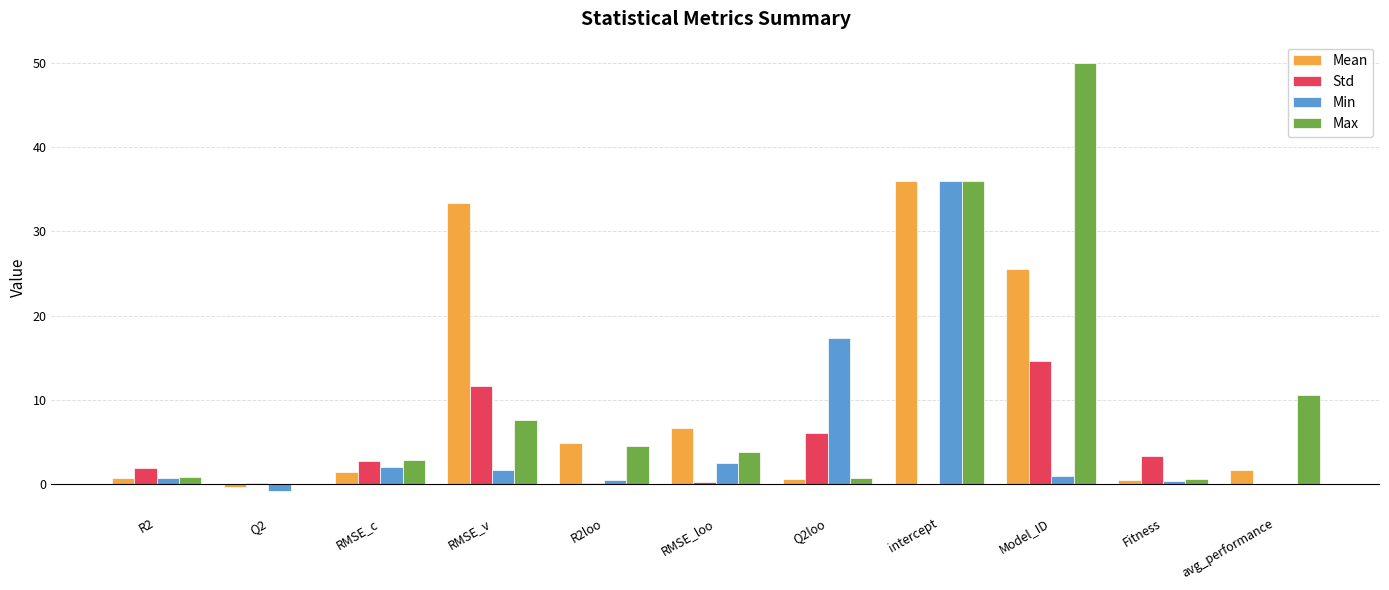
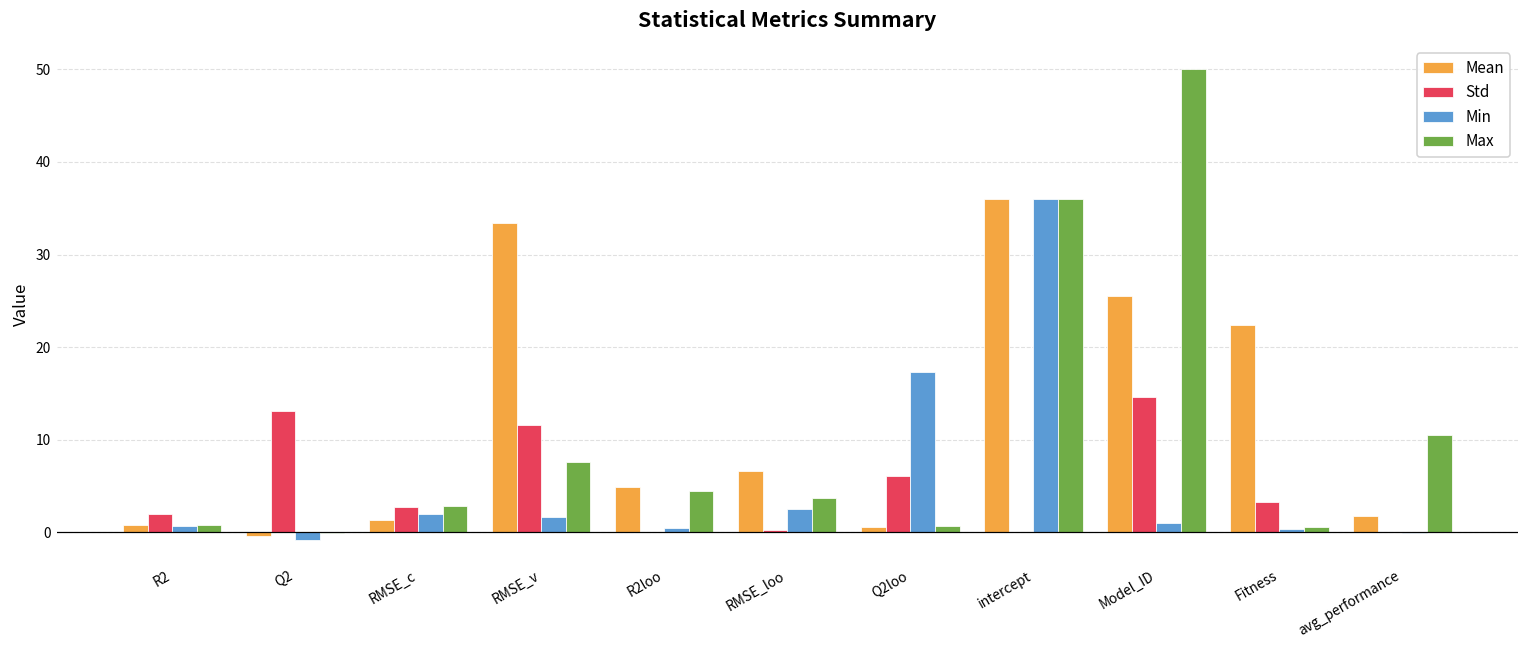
Std, Q2: 0 -> 13
Mean, Fitness: 0 -> 22
